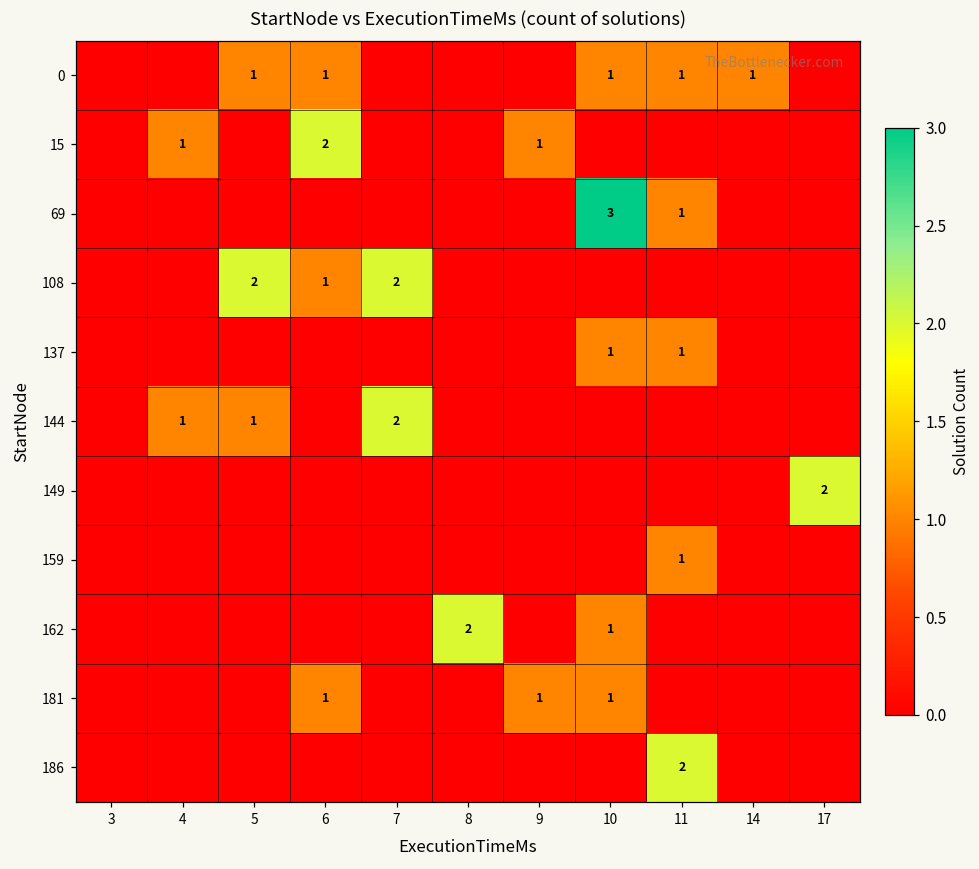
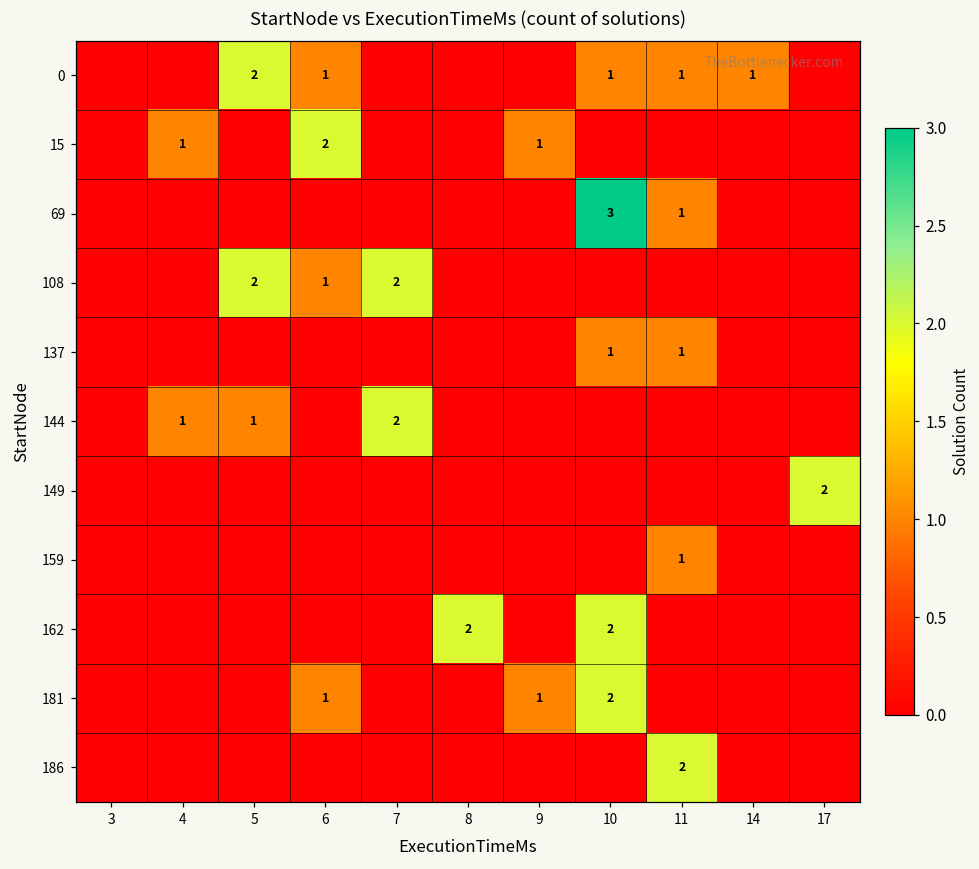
0, 5: 1 -> 2
162, 10: 1 -> 2
181, 10: 1 -> 2
